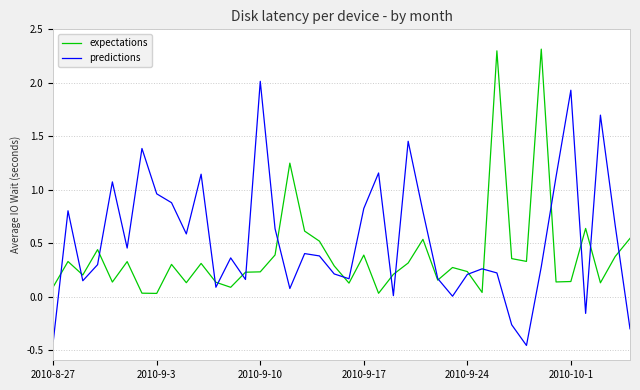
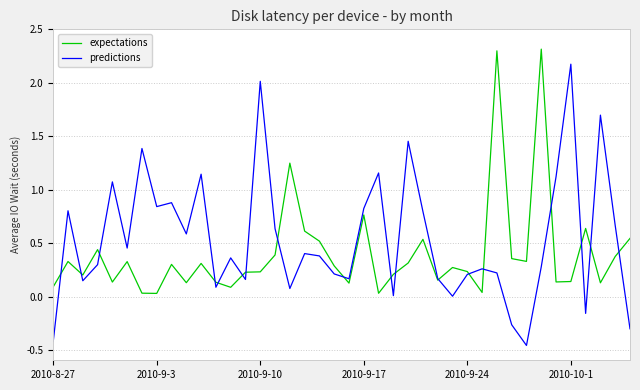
predictions, 2010-9-3: 0.96 -> 0.84
expectations, 2010-9-17: 0.39 -> 0.77
predictions, 2010-10-1: 1.93 -> 2.17
